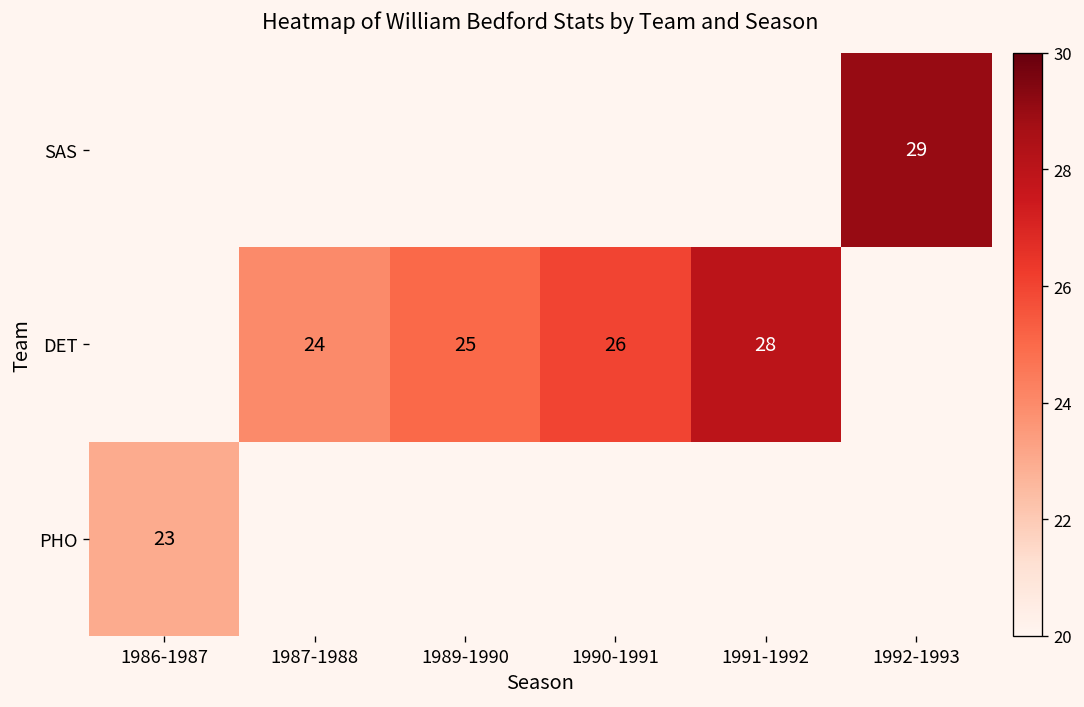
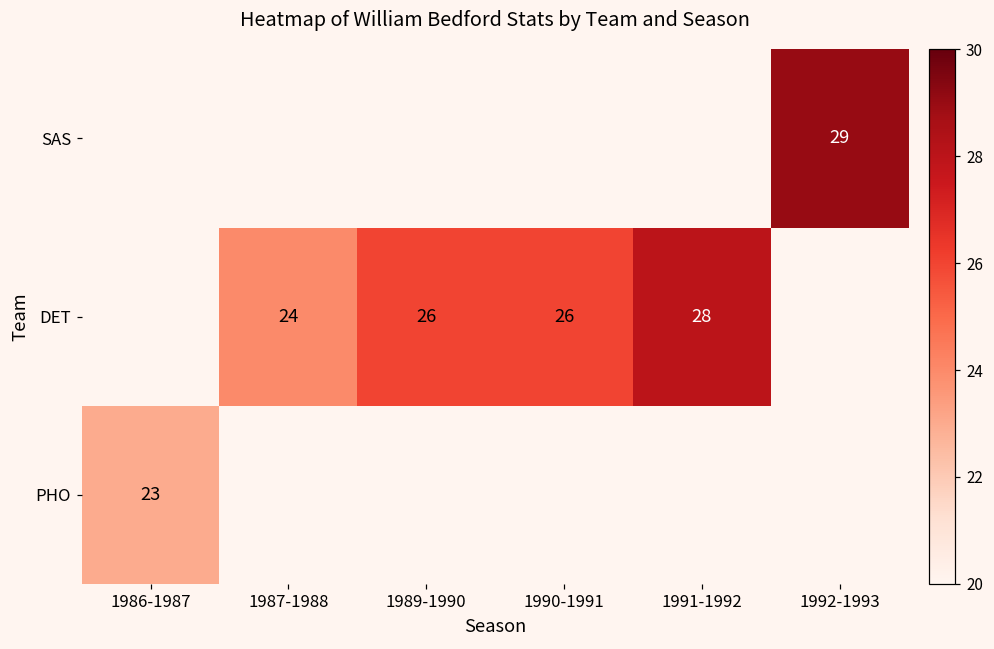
DET, 1989-1990: 25 -> 26
